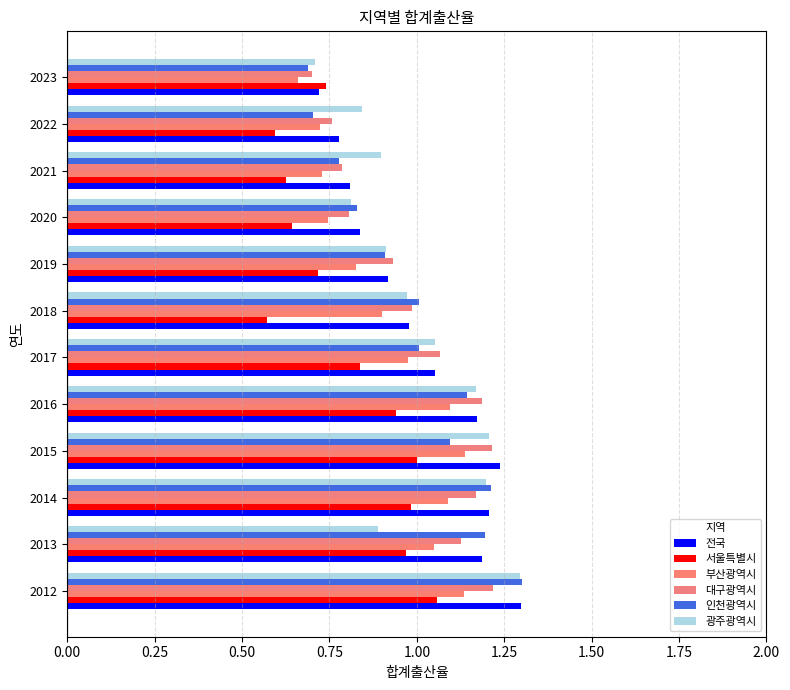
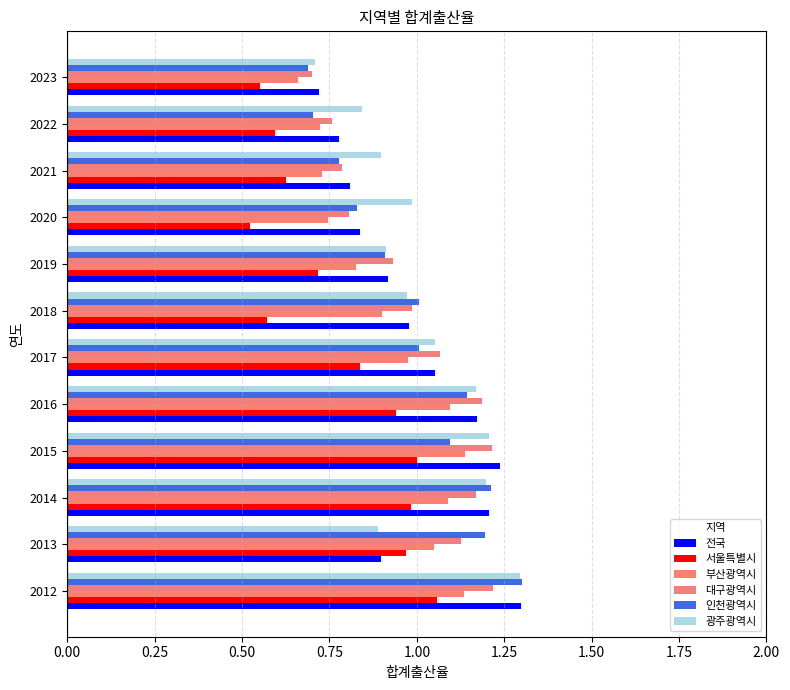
서울특별시, 2023: 0.74 -> 0.55
광주광역시, 2020: 0.81 -> 0.99
서울특별시, 2020: 0.64 -> 0.52
전국, 2013: 1.19 -> 0.90
